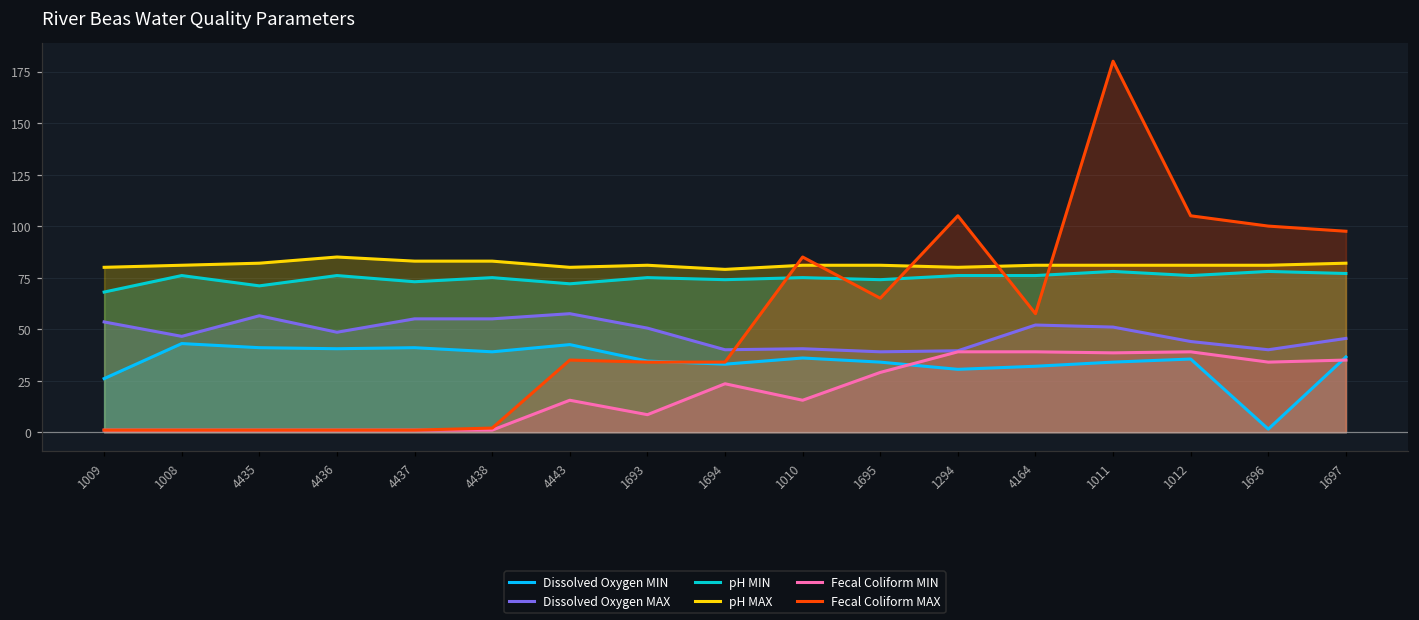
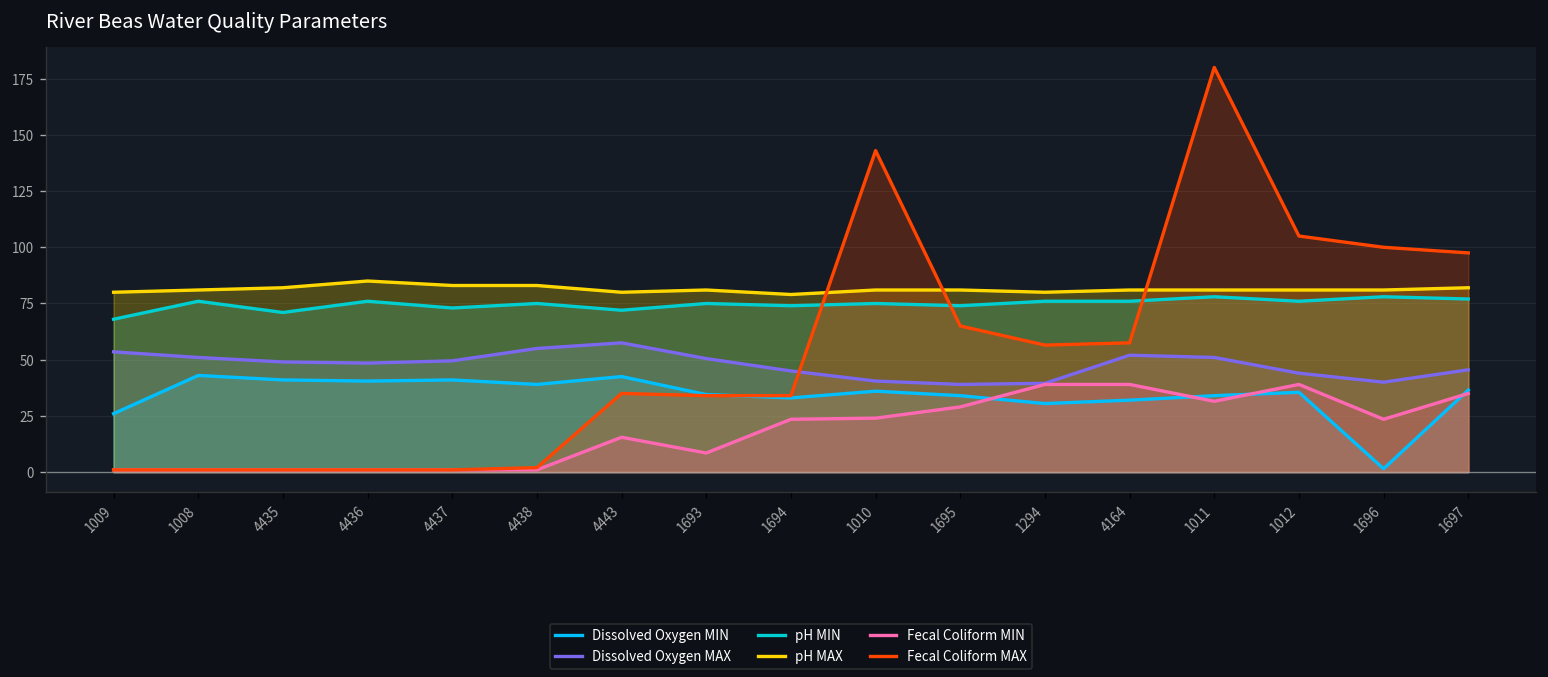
Dissolved Oxygen MAX, 1008: 47 -> 51
Dissolved Oxygen MAX, 4435: 57 -> 49
Dissolved Oxygen MAX, 4437: 55 -> 50
Dissolved Oxygen MAX, 1694: 40 -> 45
Fecal Coliform MIN, 1010: 16 -> 24
Fecal Coliform MAX, 1010: 85 -> 143
Fecal Coliform MAX, 1294: 105 -> 57
Fecal Coliform MIN, 1011: 39 -> 32
Fecal Coliform MIN, 1696: 34 -> 24
